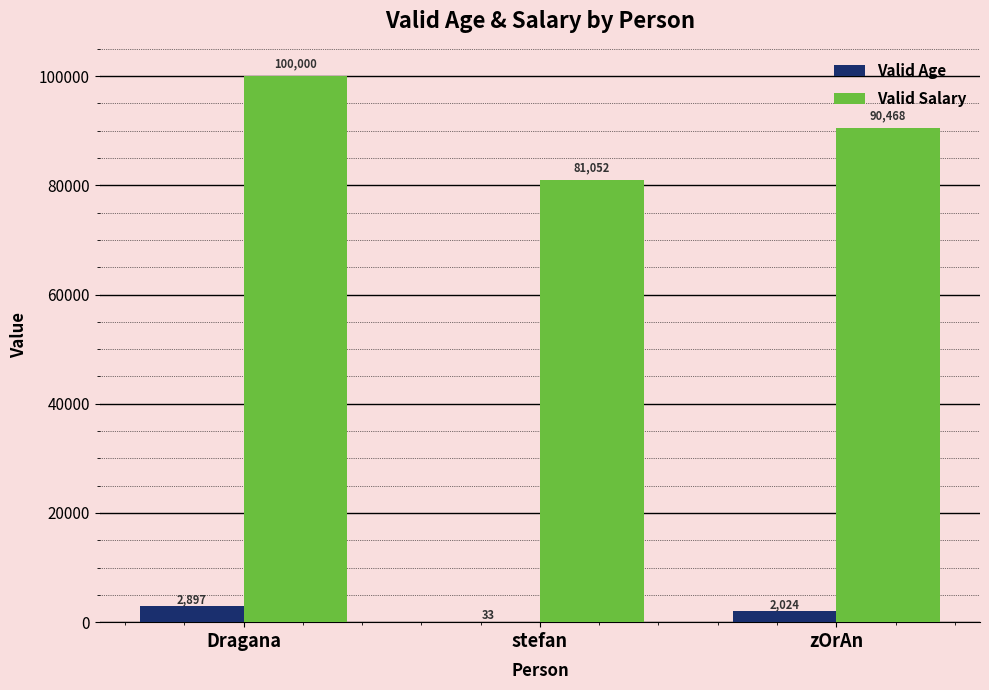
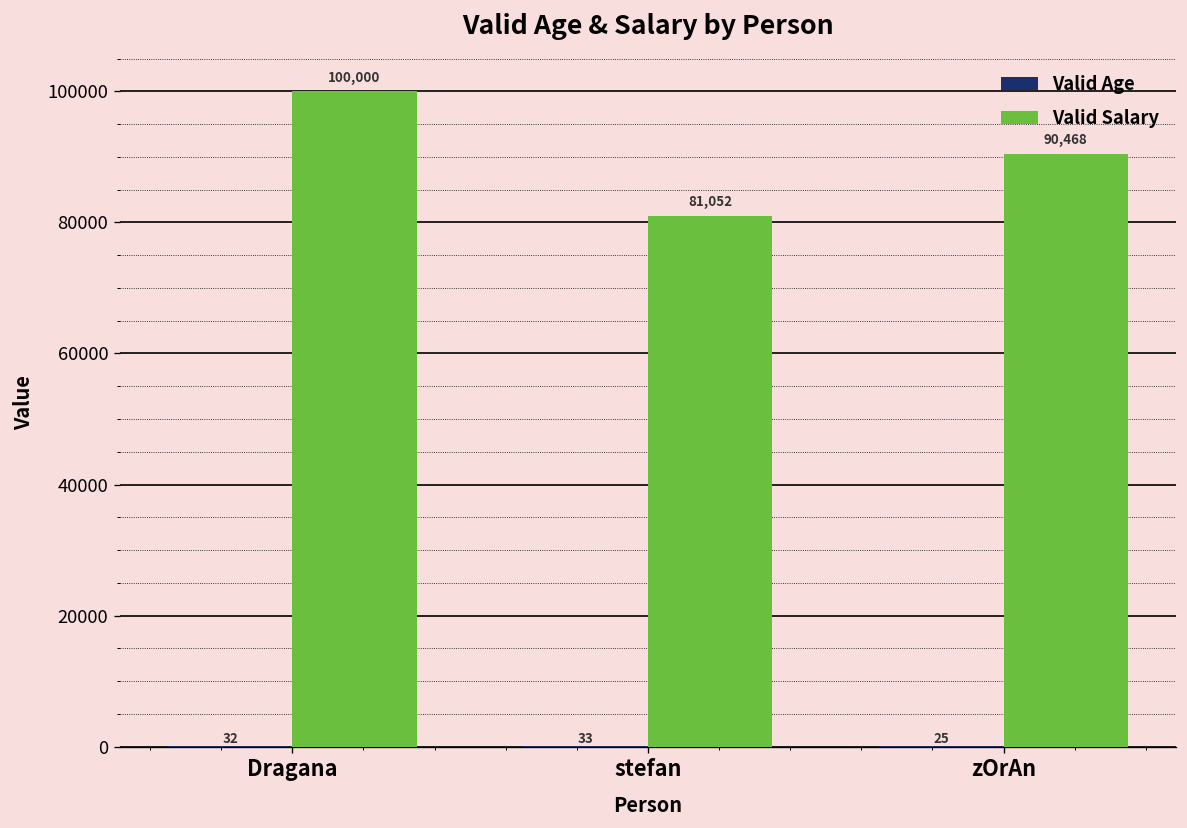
Valid Age, Dragana: 2,897 -> 32
Valid Age, zOrAn: 2,024 -> 25
